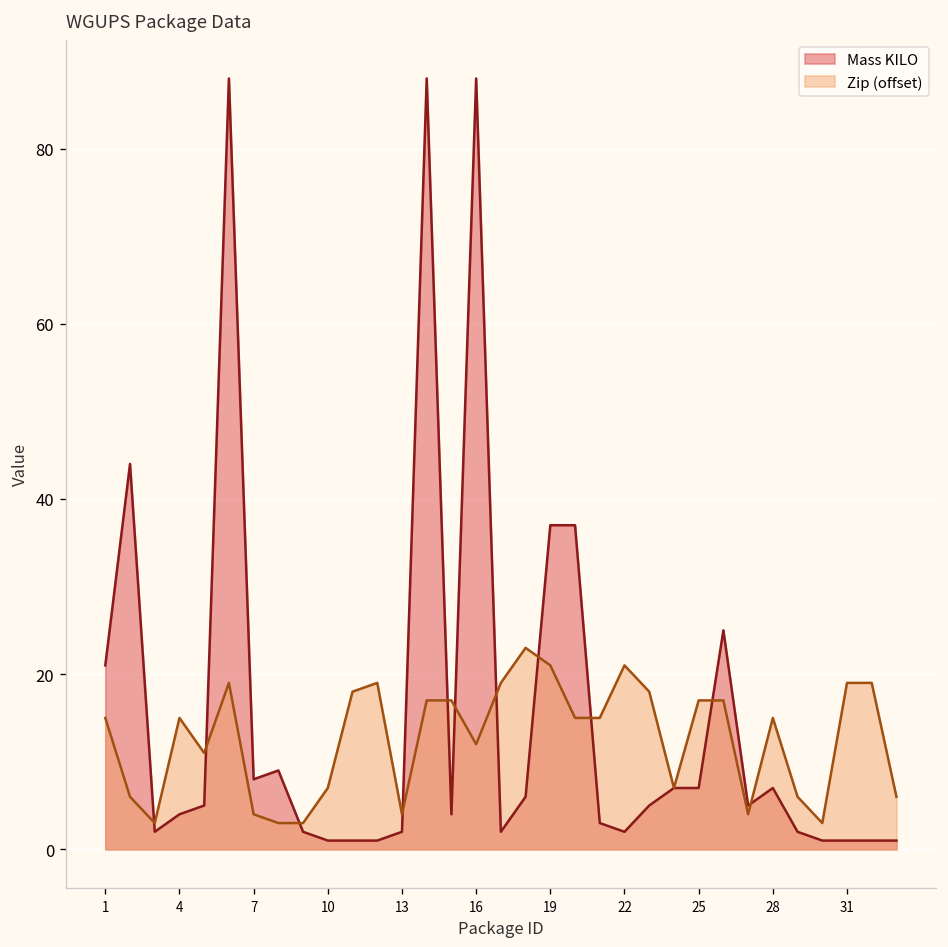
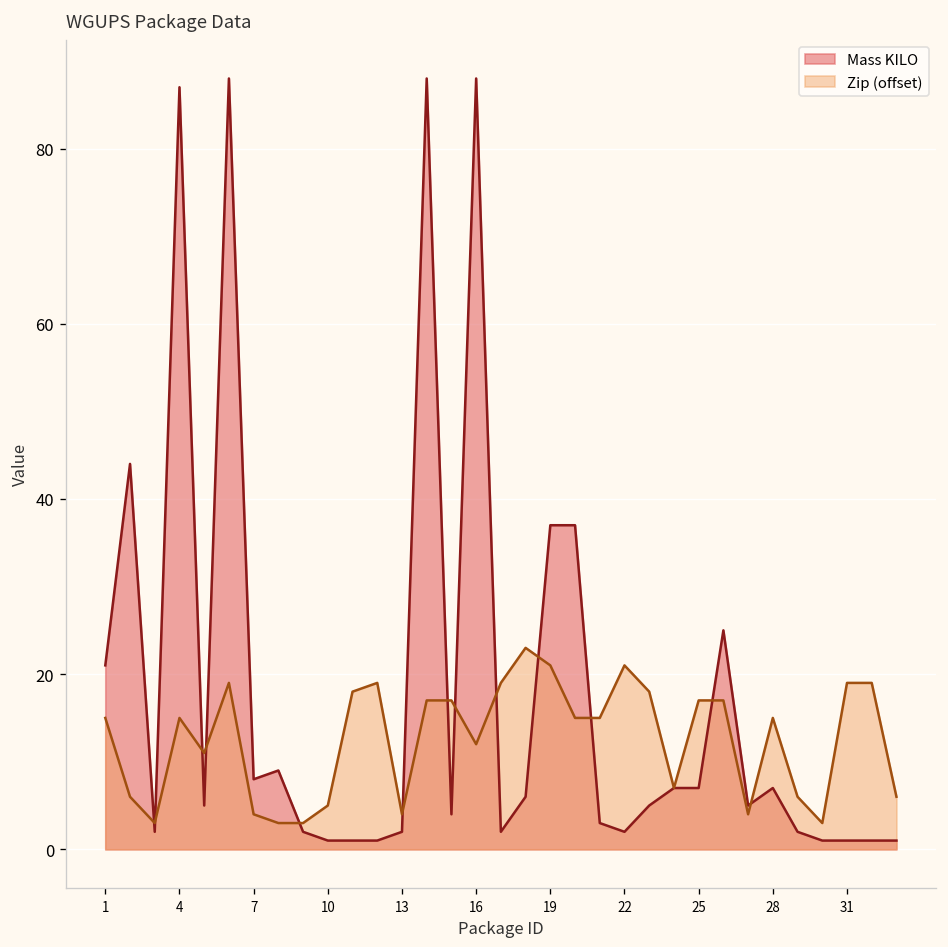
Mass KILO, 4: 4 -> 87
Zip (offset), 10: 7 -> 5
